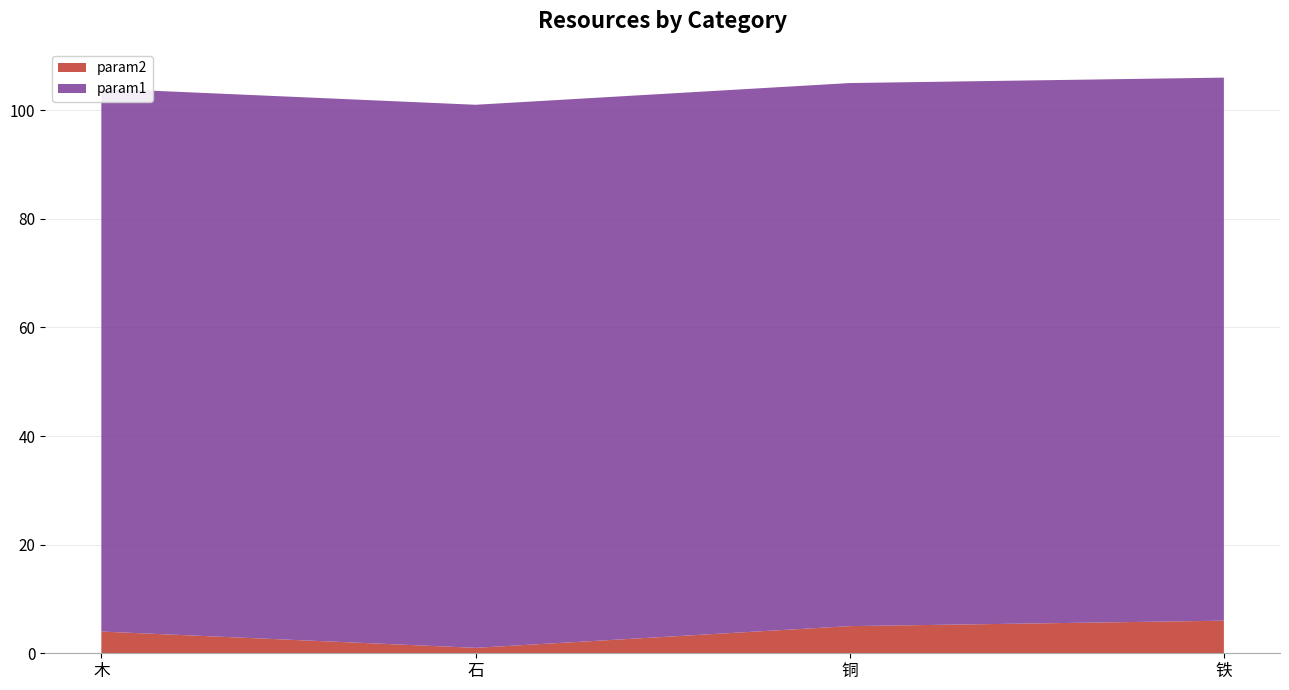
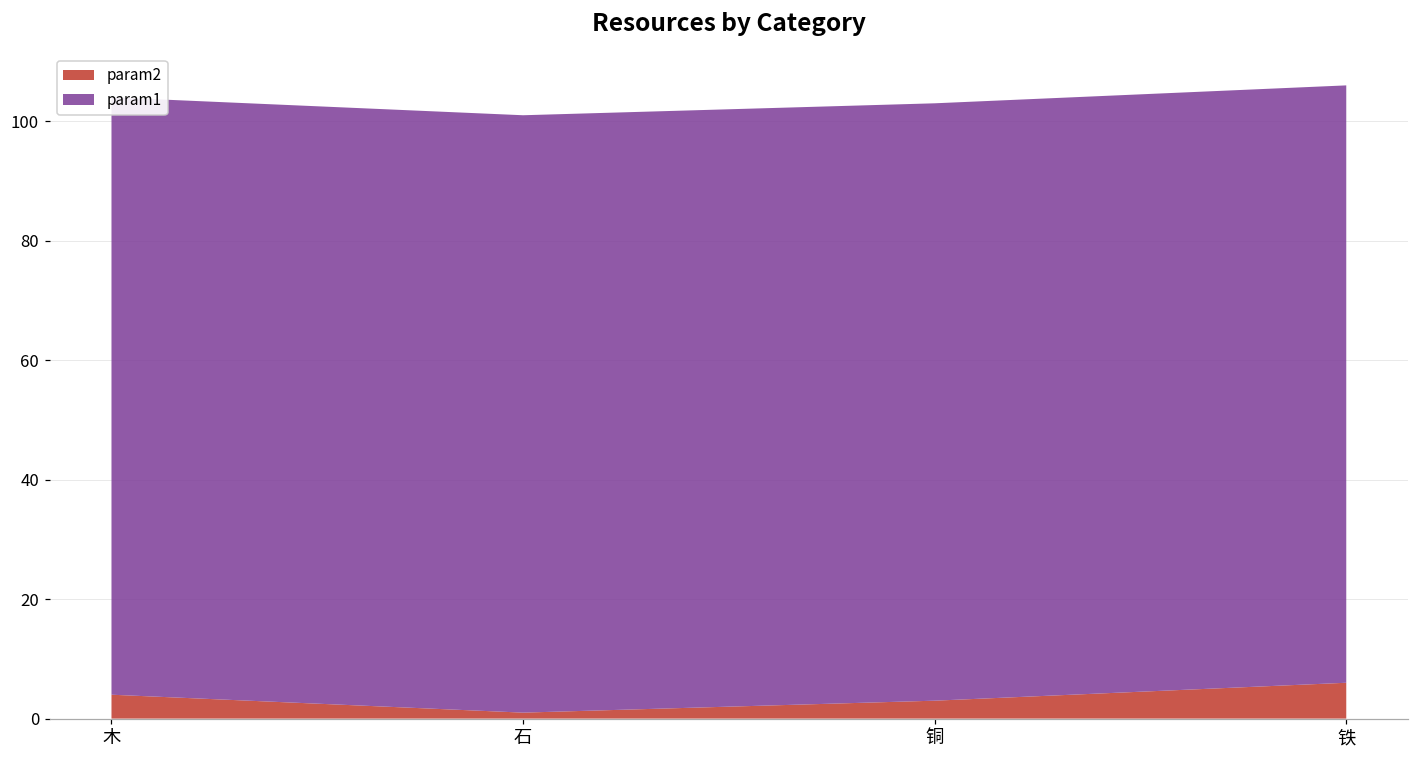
param2, 铜: 5 -> 3
